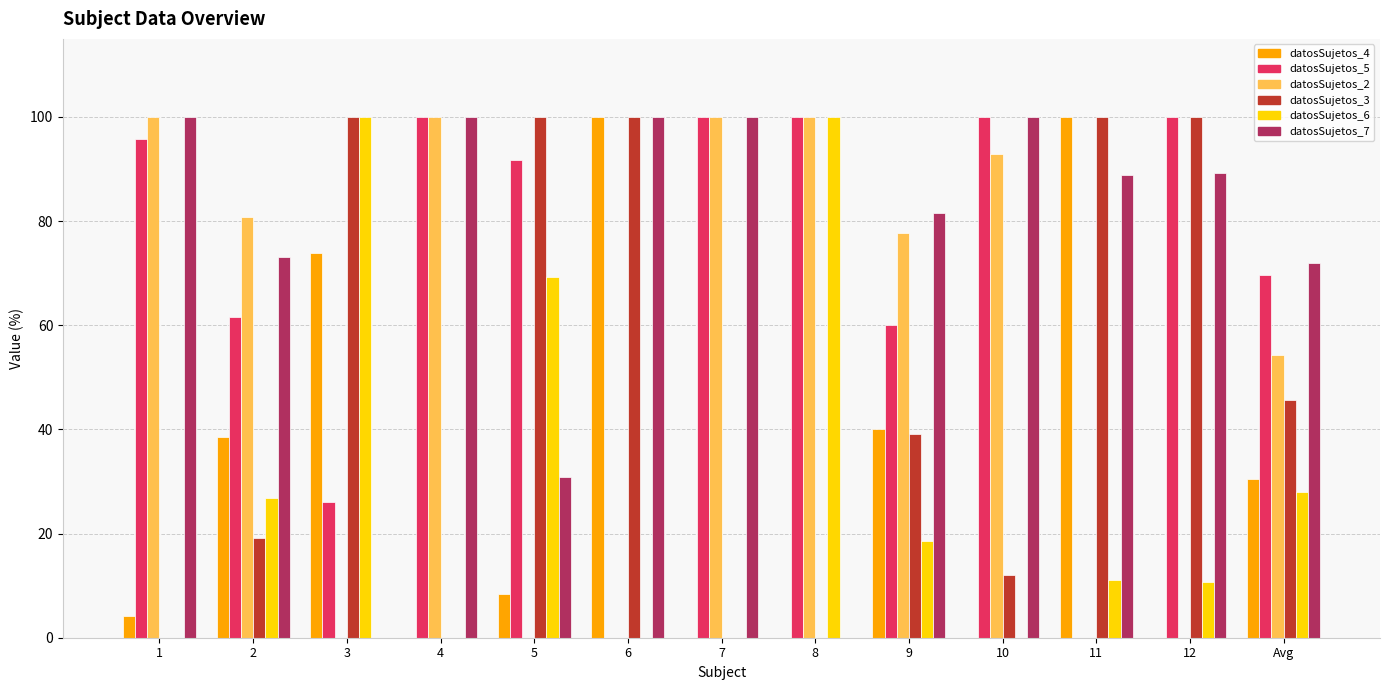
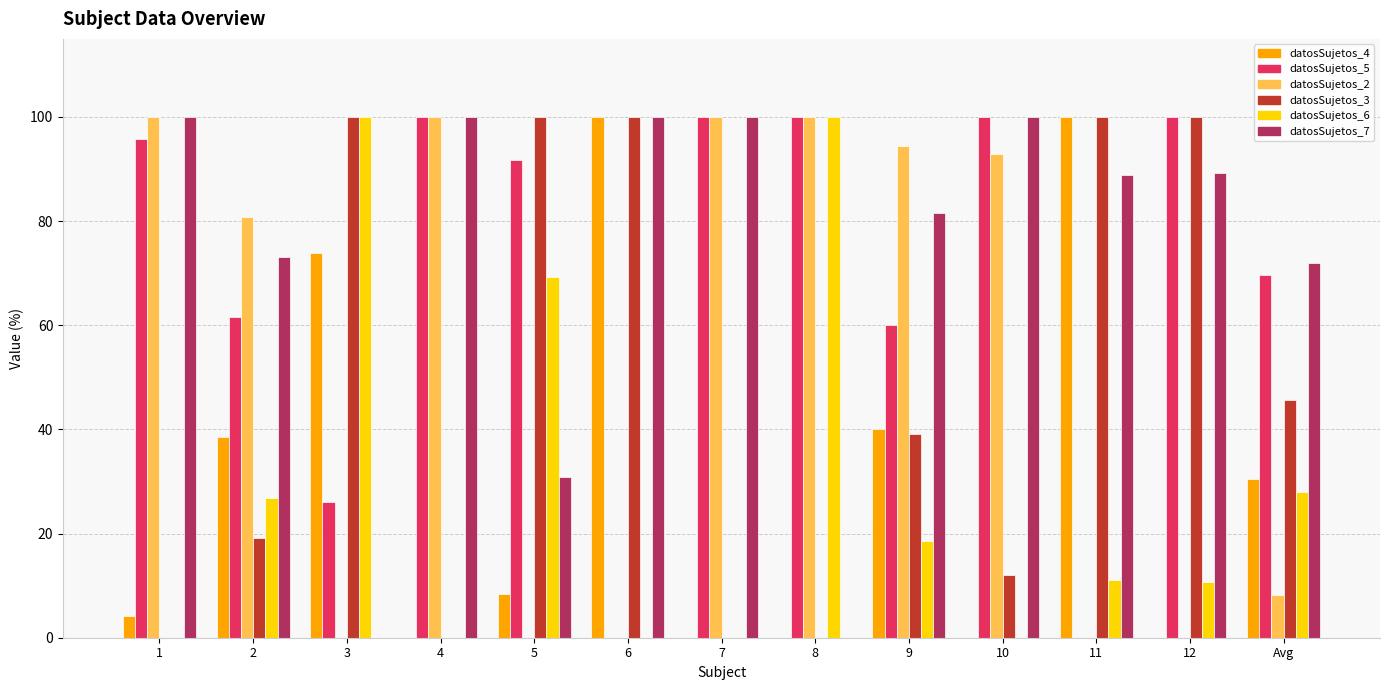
datosSujetos_2, 9: 78 -> 94
datosSujetos_2, Avg: 54 -> 8
